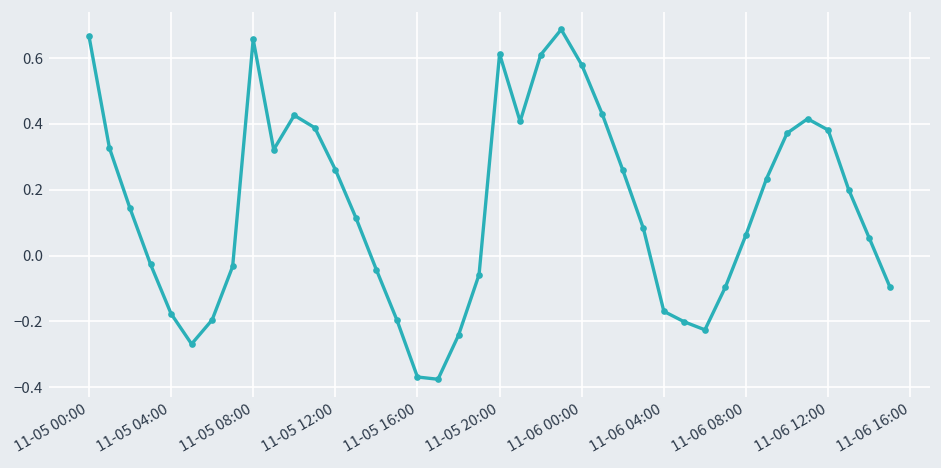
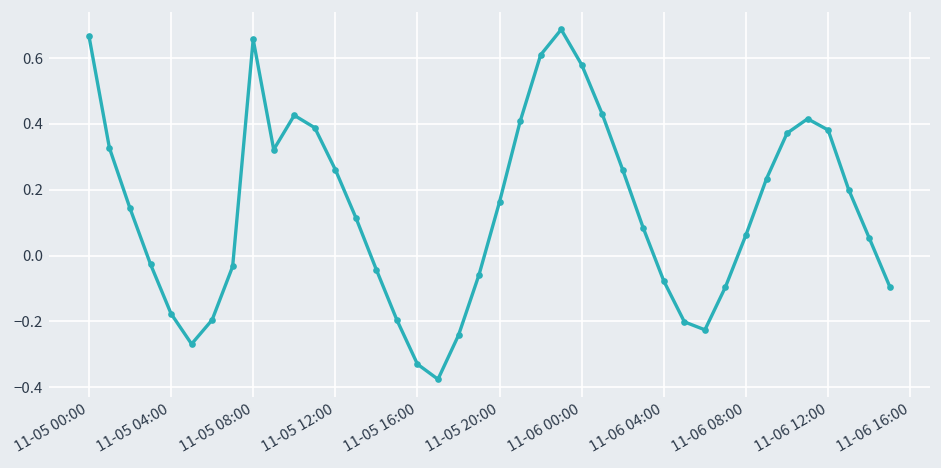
11-05 16:00: -0.37 -> -0.33
11-05 20:00: 0.61 -> 0.16
11-06 04:00: -0.17 -> -0.08
